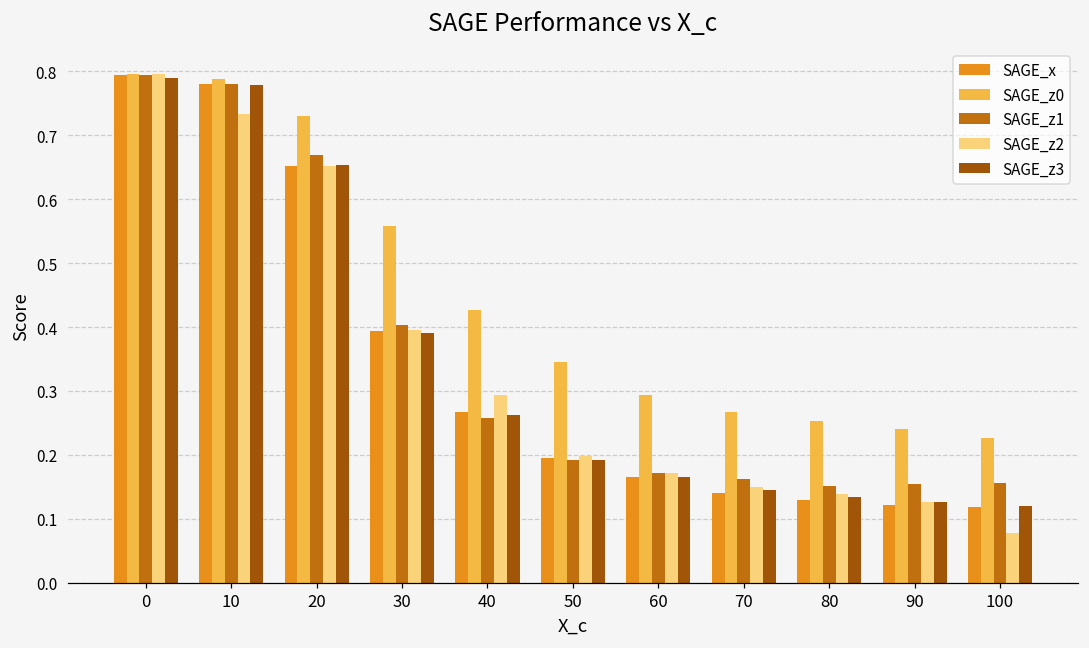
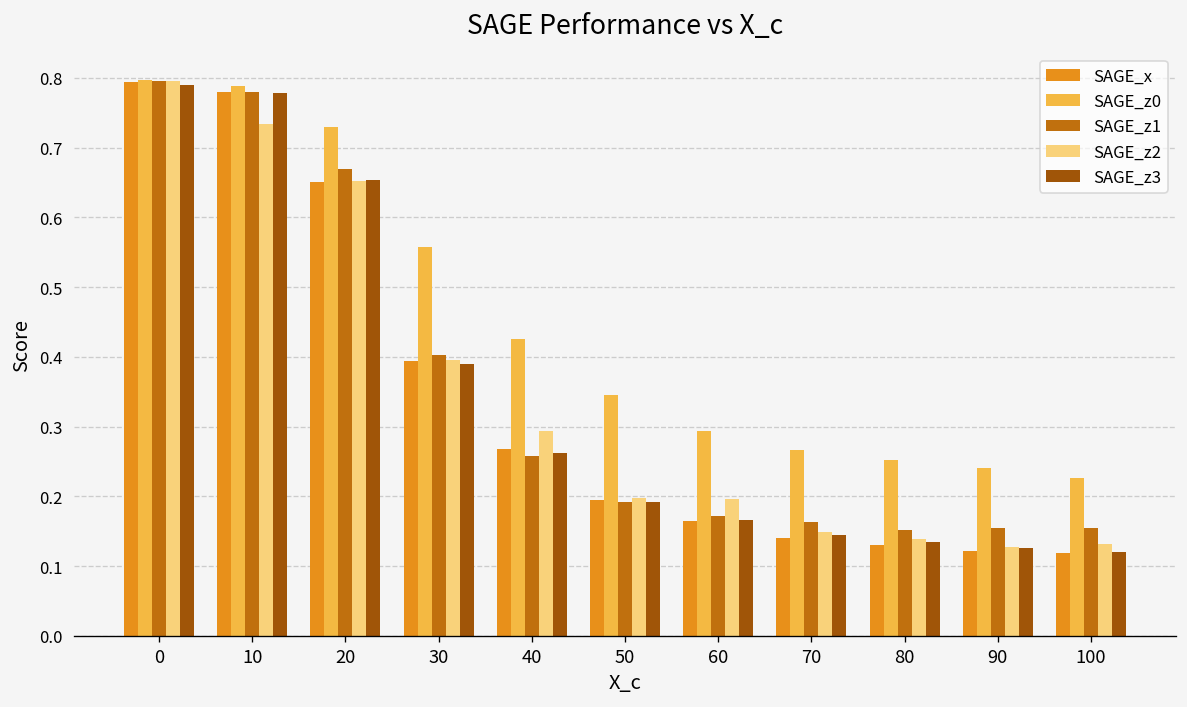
SAGE_z2, 60: 0.17 -> 0.20
SAGE_z2, 100: 0.08 -> 0.13
